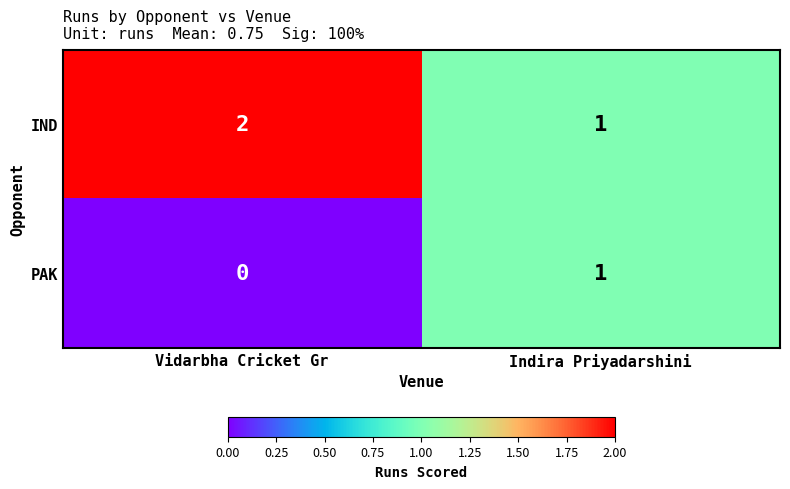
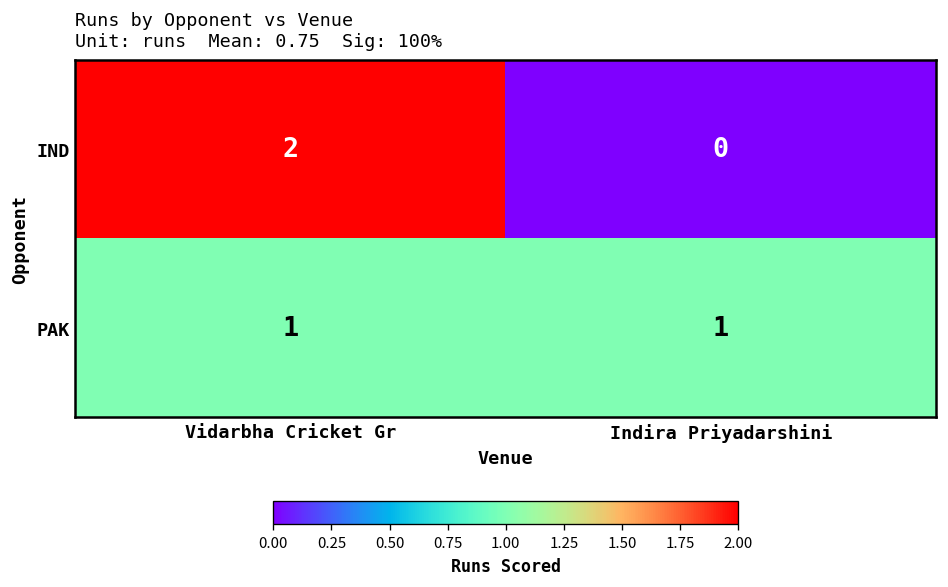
IND, Indira Priyadarshini: 1 -> 0
PAK, Vidarbha Cricket Gr: 0 -> 1
